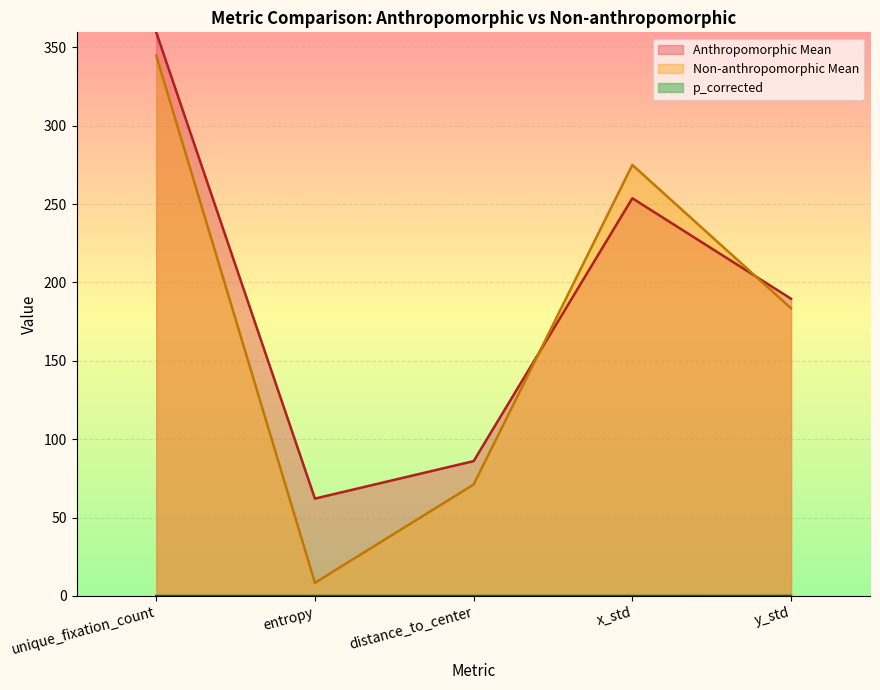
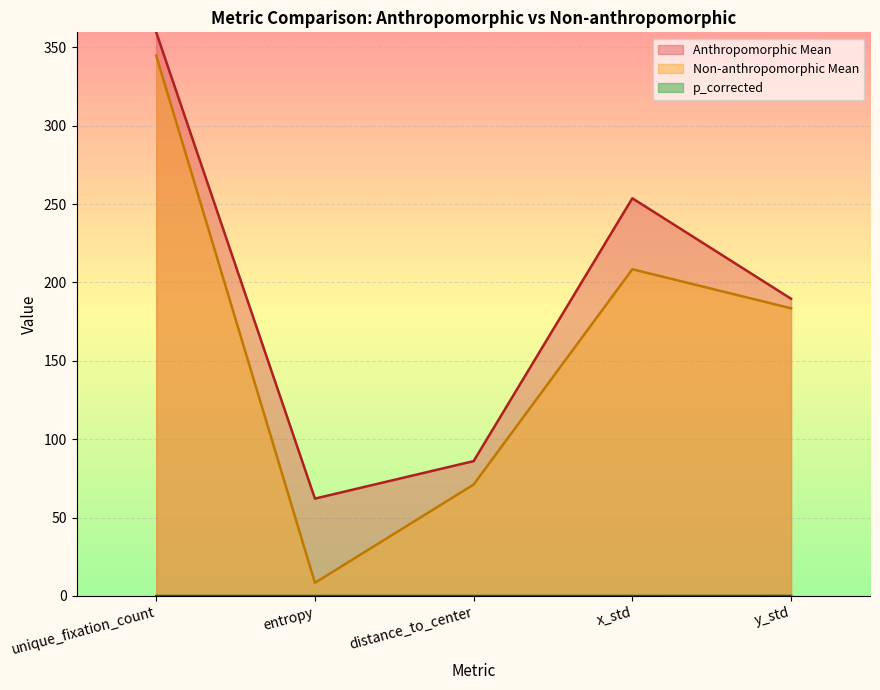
Non-anthropomorphic Mean, x_std: 275 -> 208
